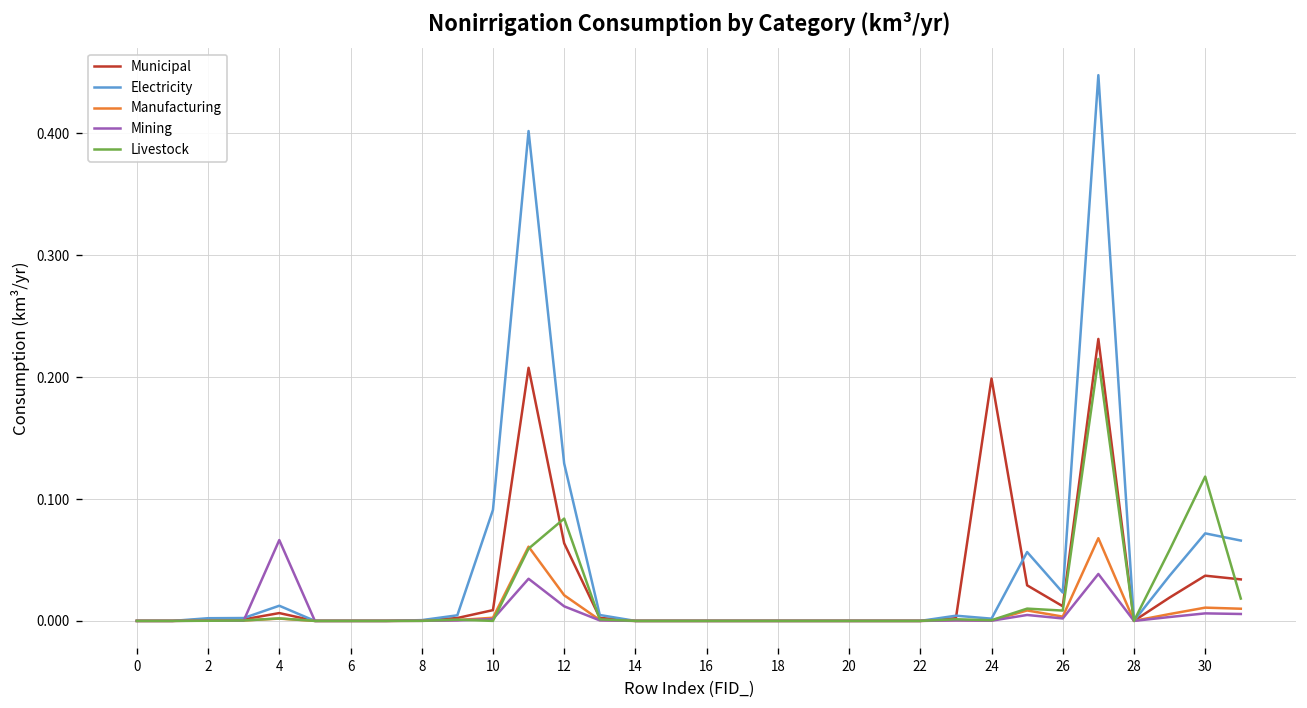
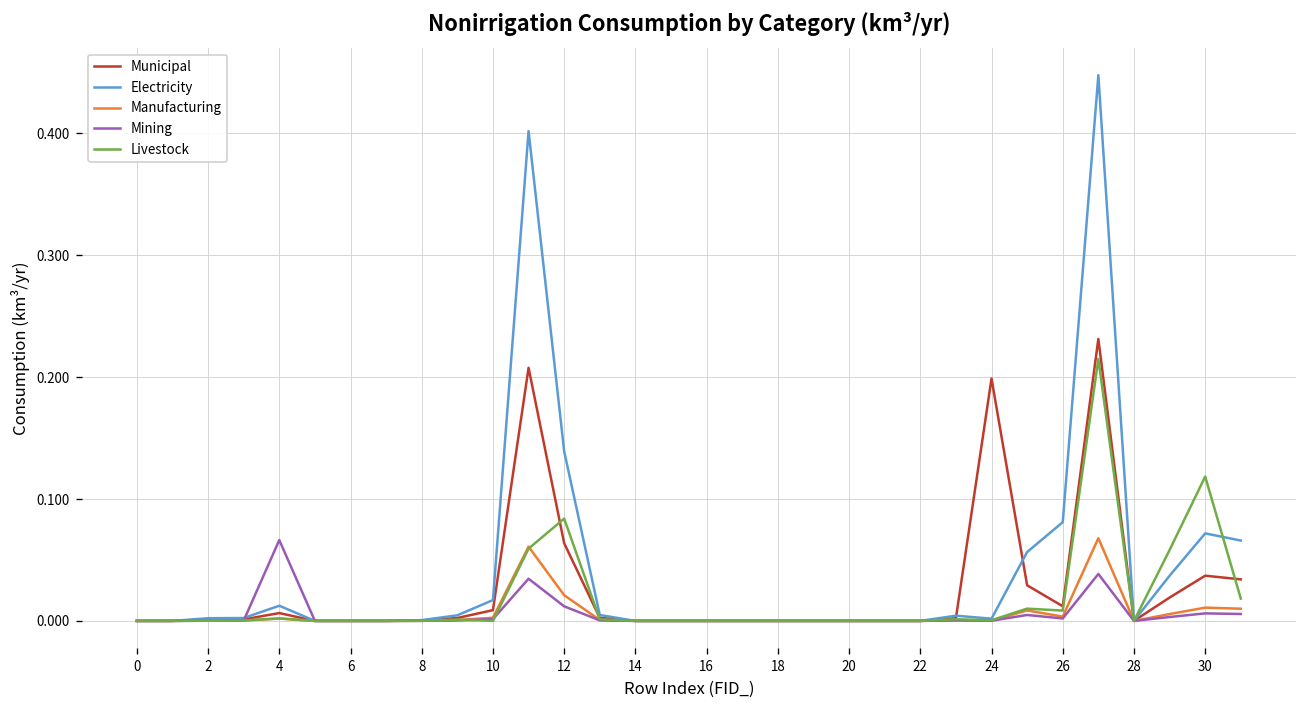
Electricity, 10: 0.091 -> 0.017
Electricity, 12: 0.129 -> 0.139
Electricity, 26: 0.023 -> 0.081
